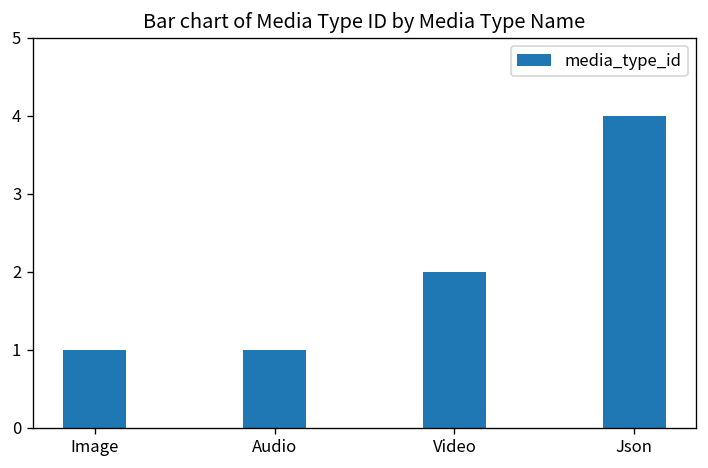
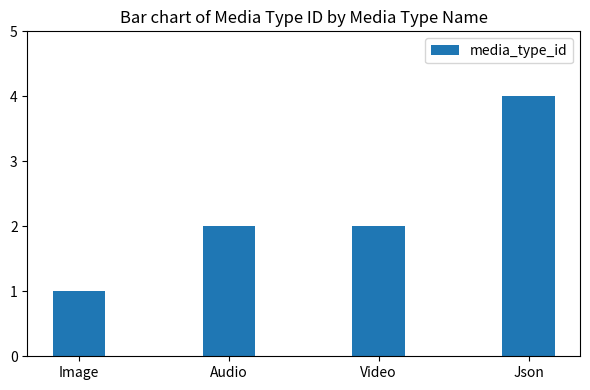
Audio: 1 -> 2
